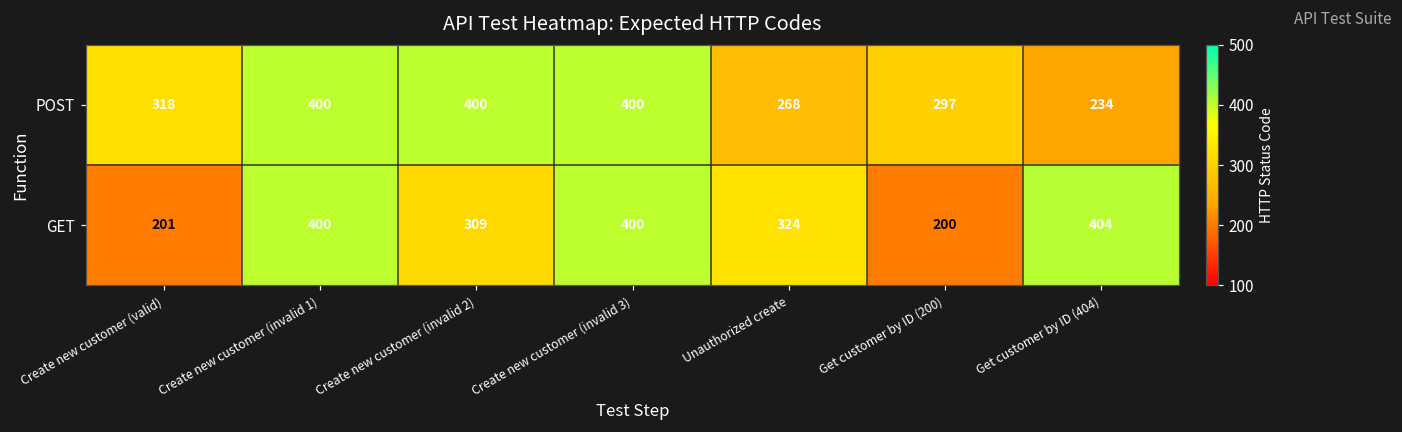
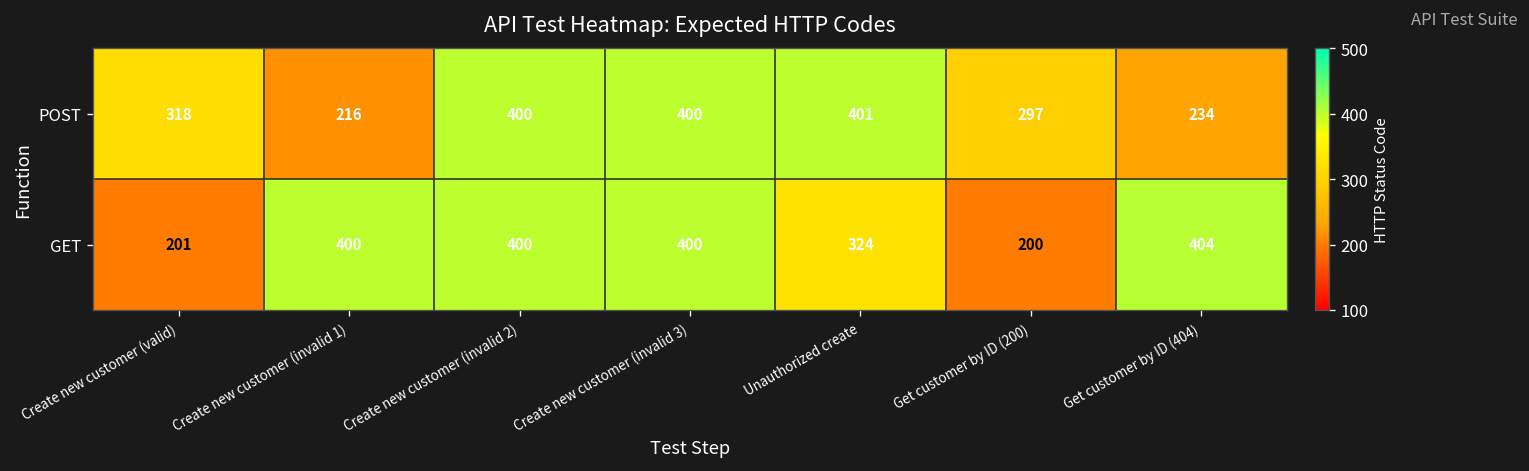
POST, Create new customer (invalid 1): 400 -> 216
POST, Unauthorized create: 268 -> 401
GET, Create new customer (invalid 2): 309 -> 400
